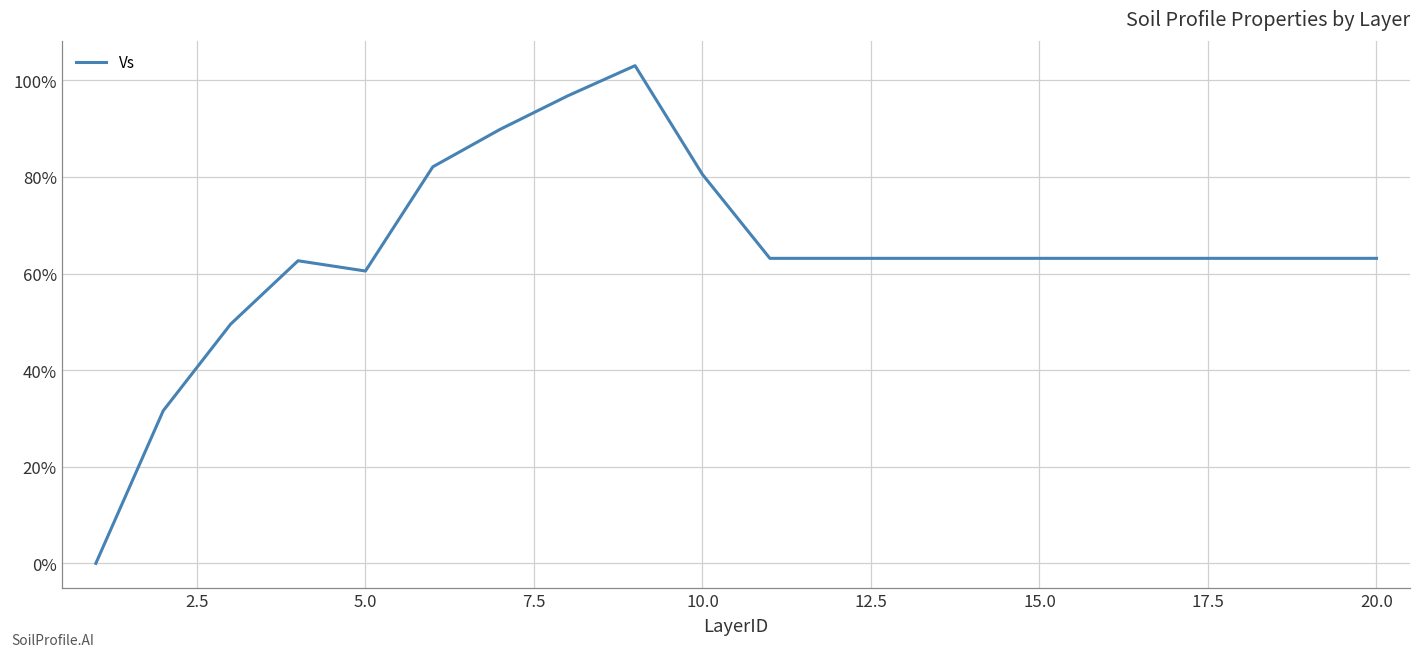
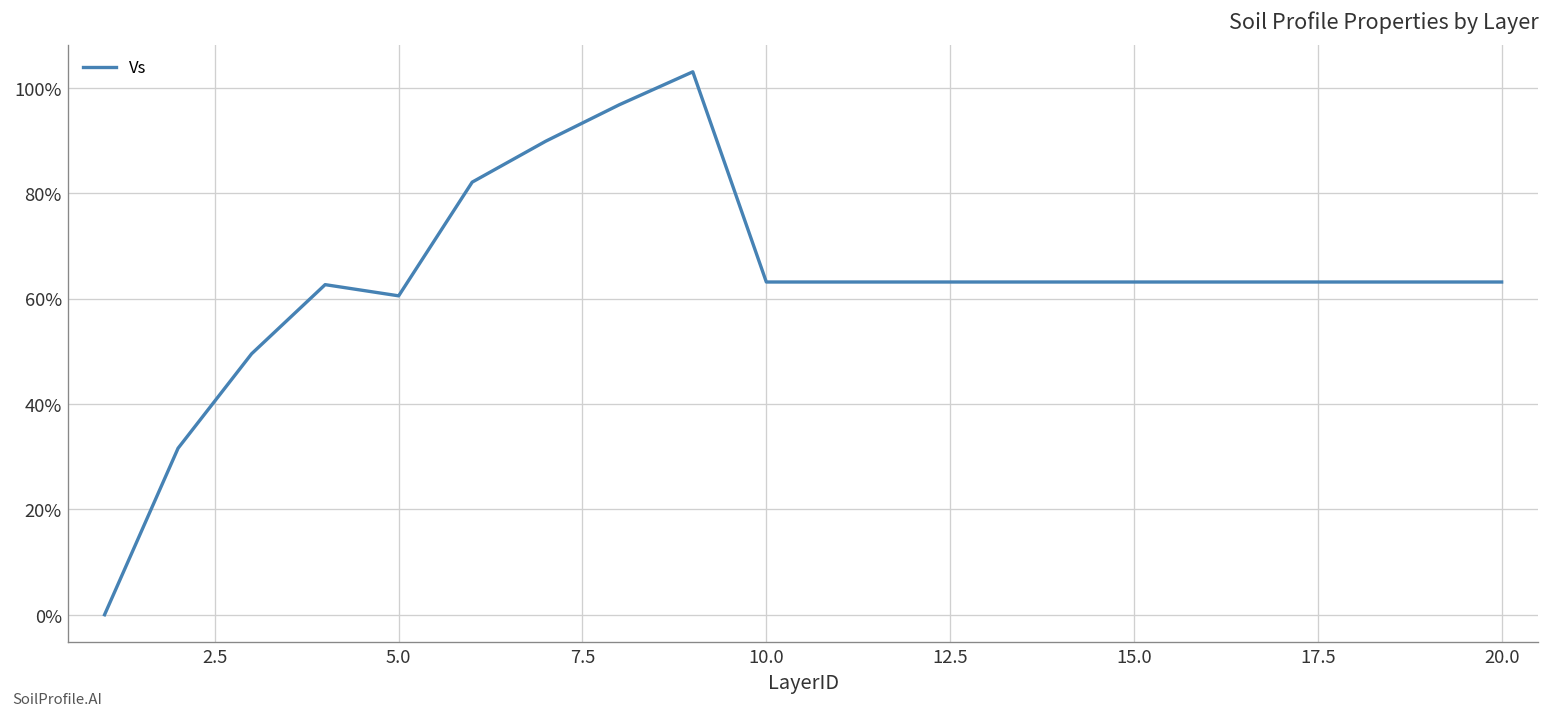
10.0: 81% -> 63%
